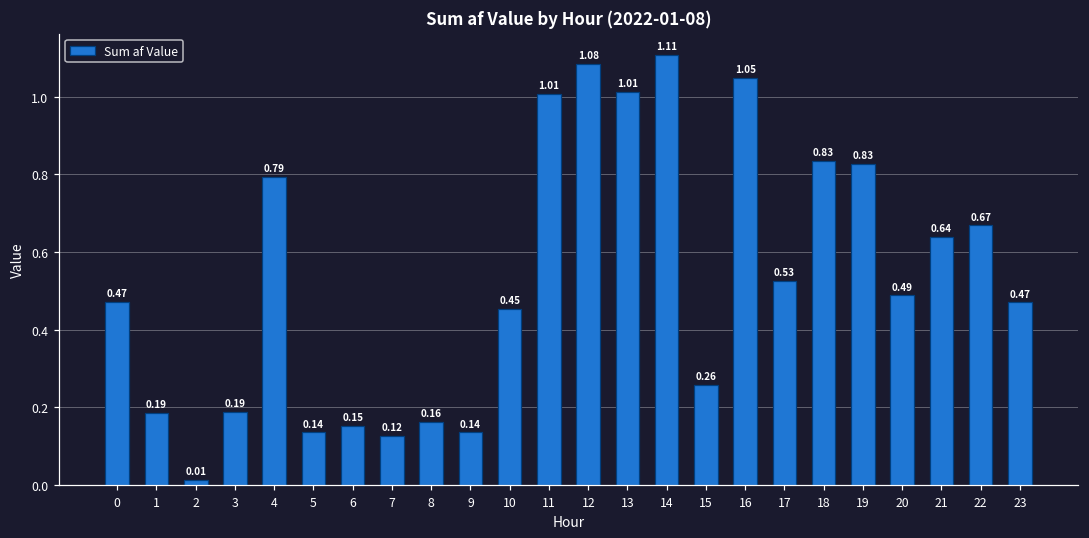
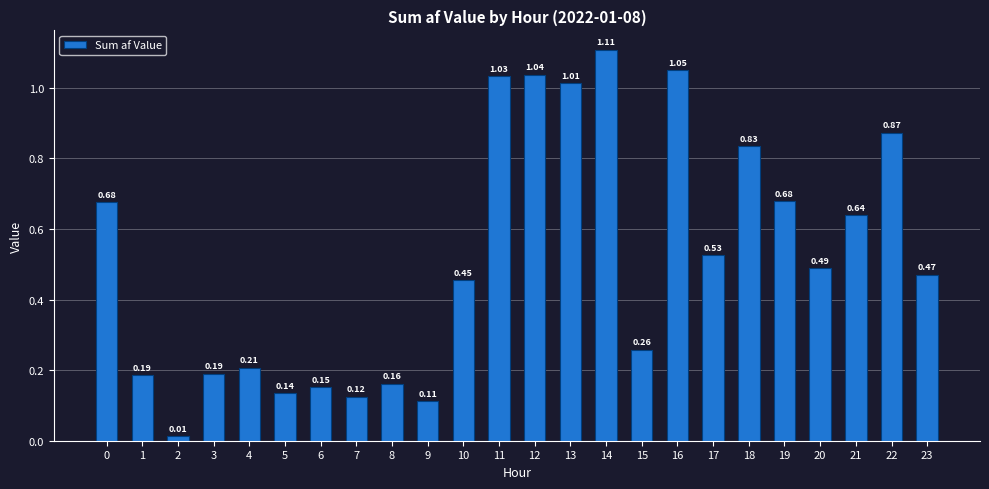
0: 0.47 -> 0.68
4: 0.79 -> 0.21
9: 0.14 -> 0.11
11: 1.01 -> 1.03
12: 1.08 -> 1.04
19: 0.83 -> 0.68
22: 0.67 -> 0.87
